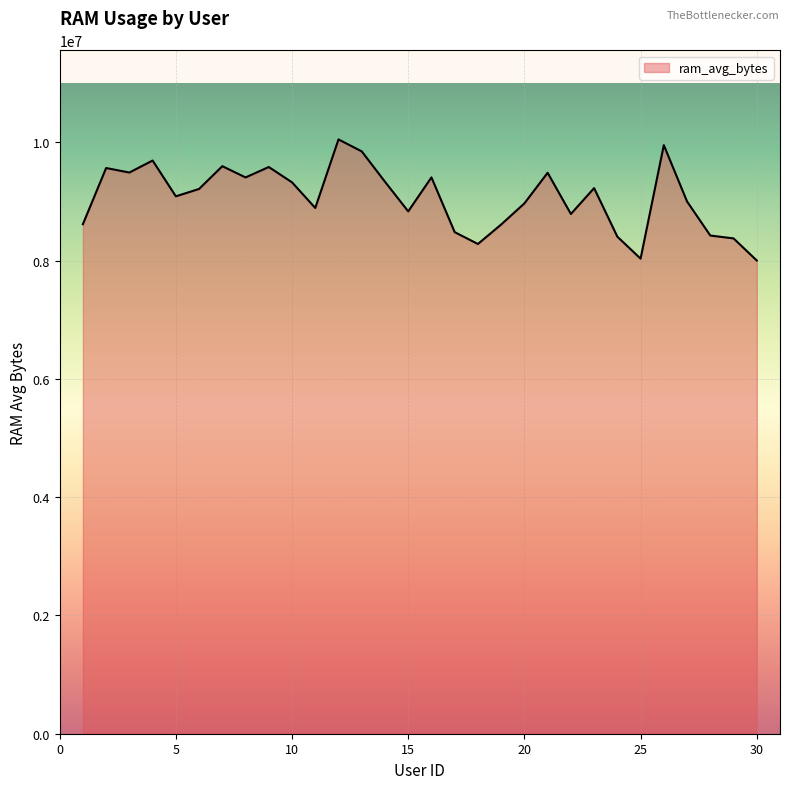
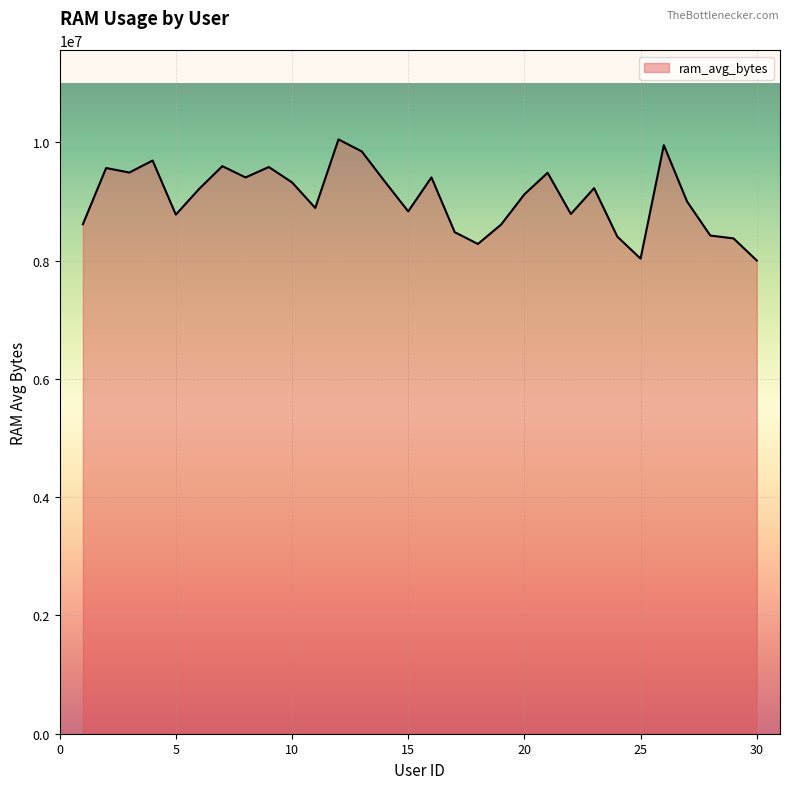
5: 9100000 -> 8800000
20: 9000000 -> 9100000
